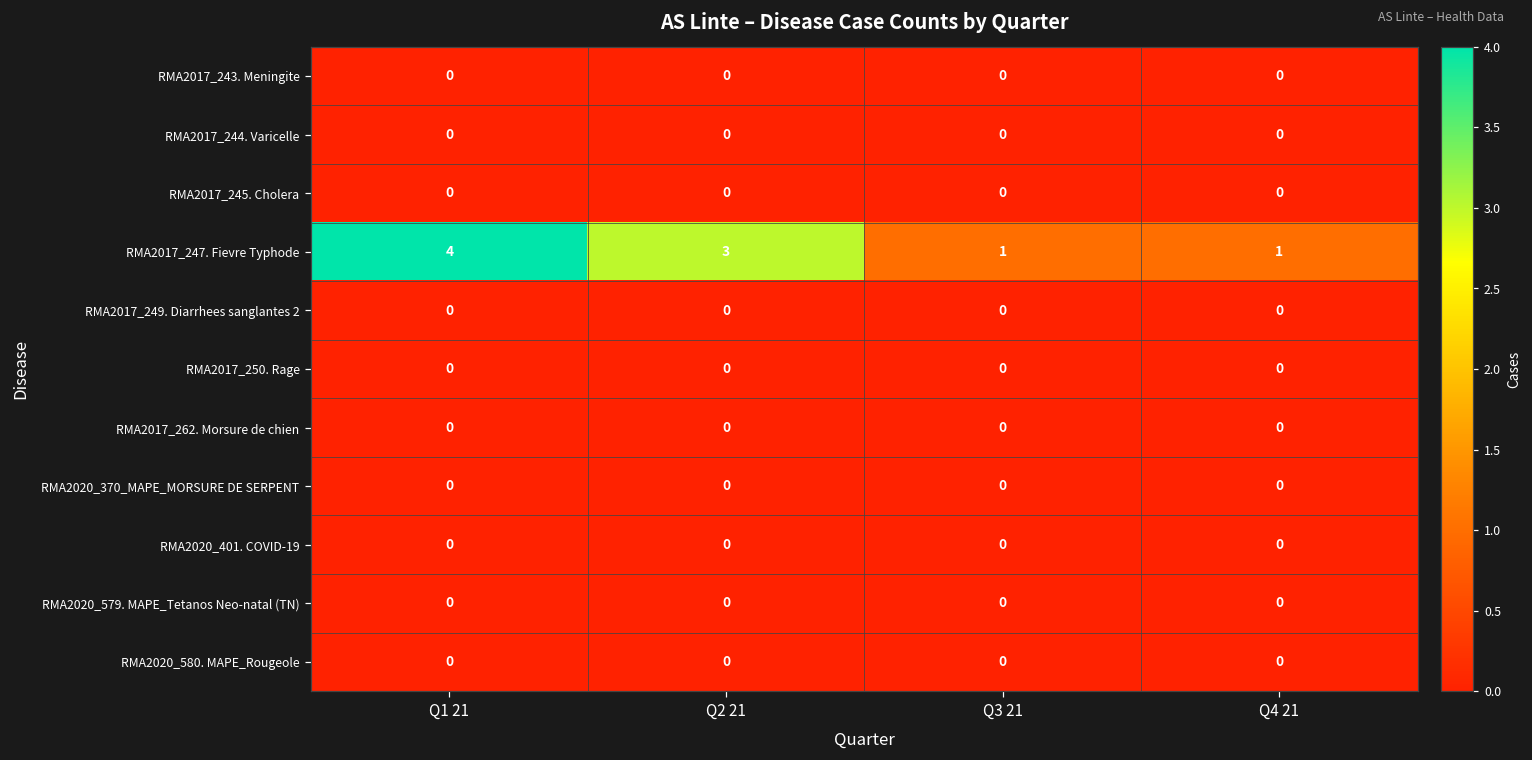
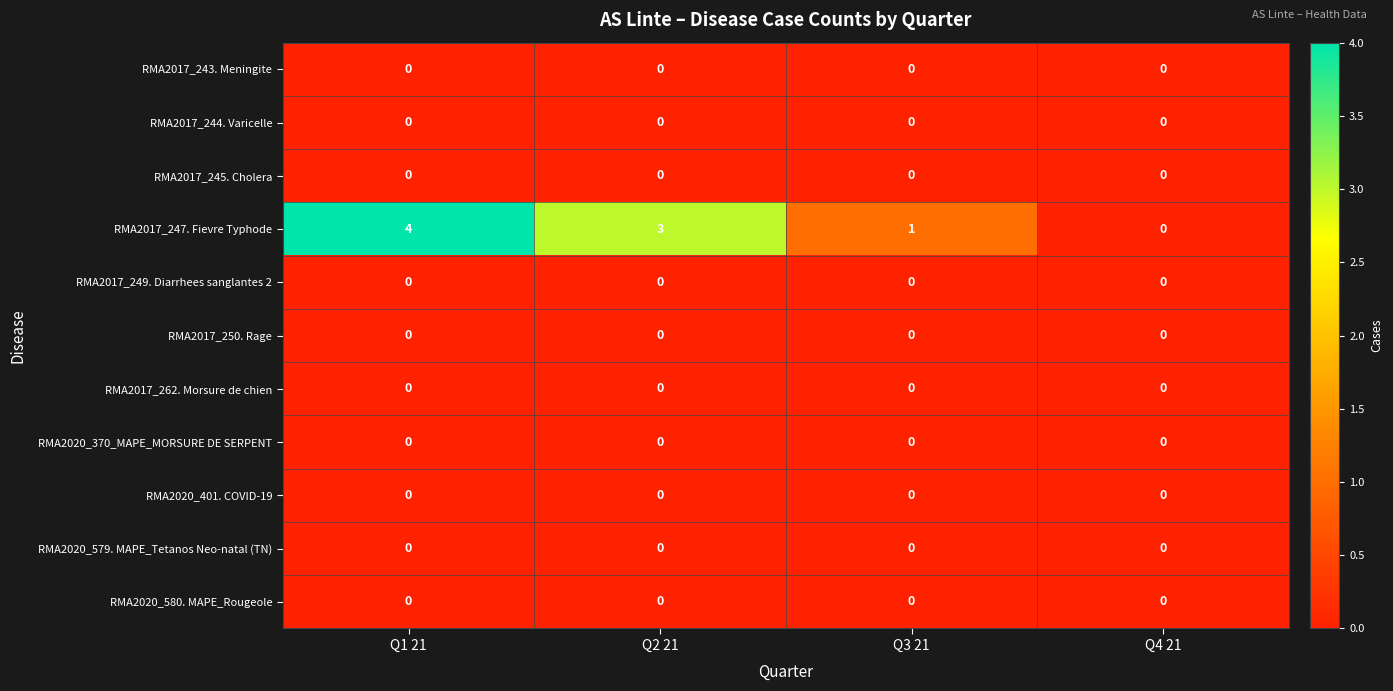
RMA2017_247. Fievre Typhode, Q4 21: 1 -> 0
